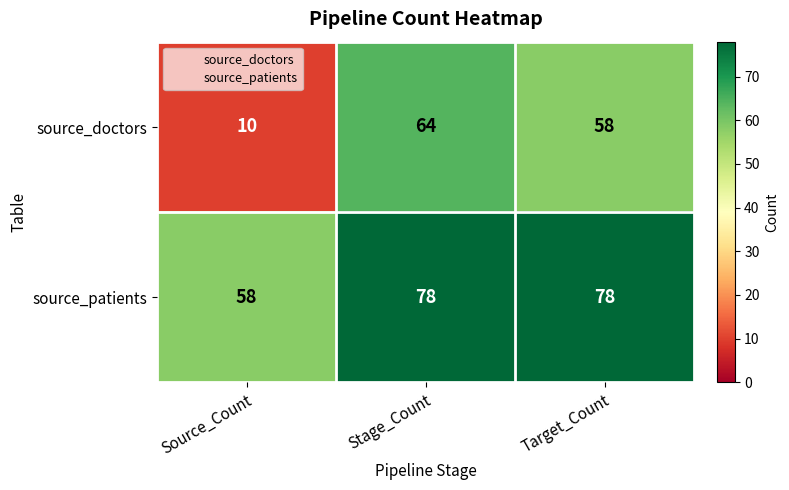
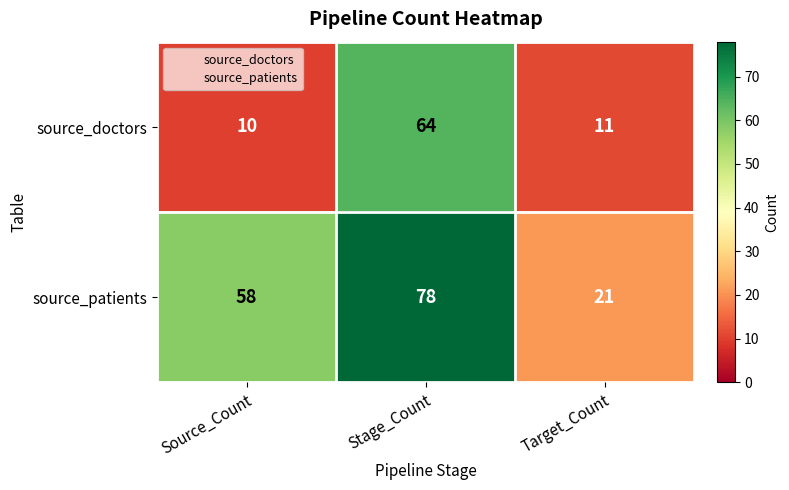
source_doctors, Target_Count: 58 -> 11
source_patients, Target_Count: 78 -> 21
